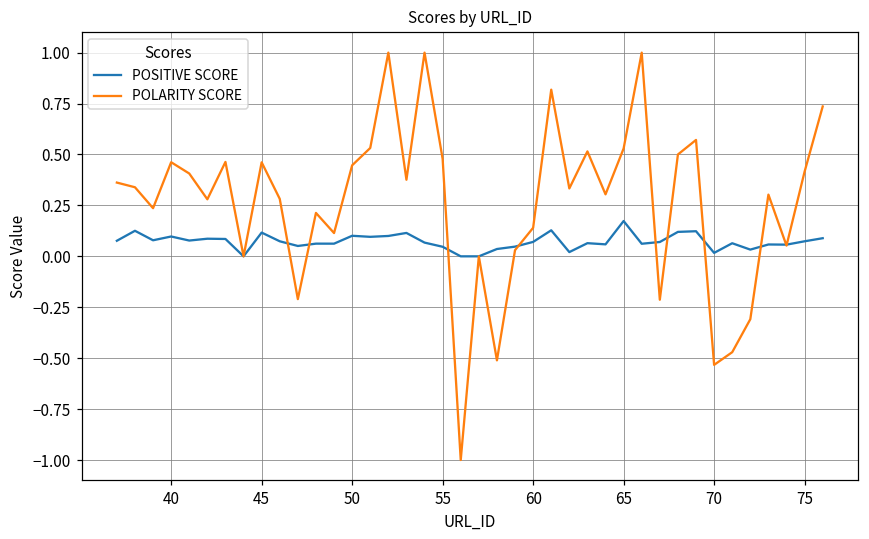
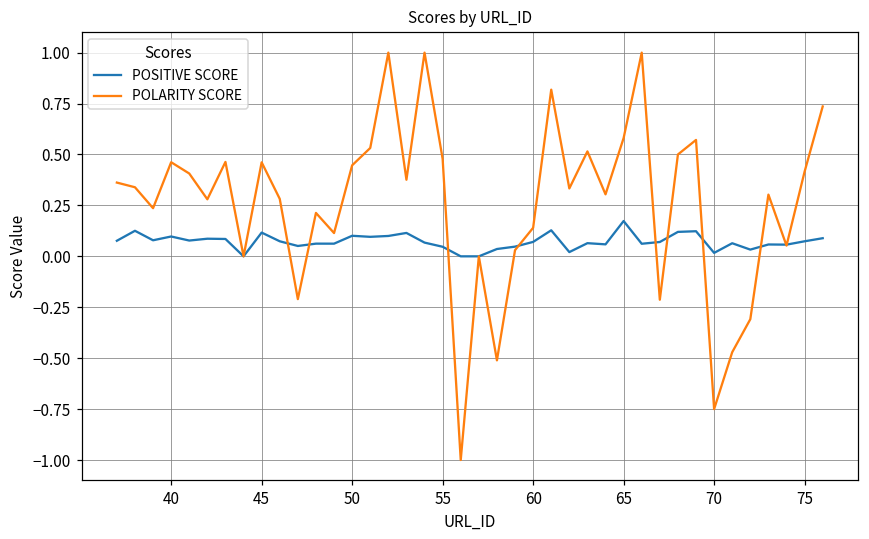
POLARITY SCORE, 65: 0.53 -> 0.58
POLARITY SCORE, 70: -0.53 -> -0.75
